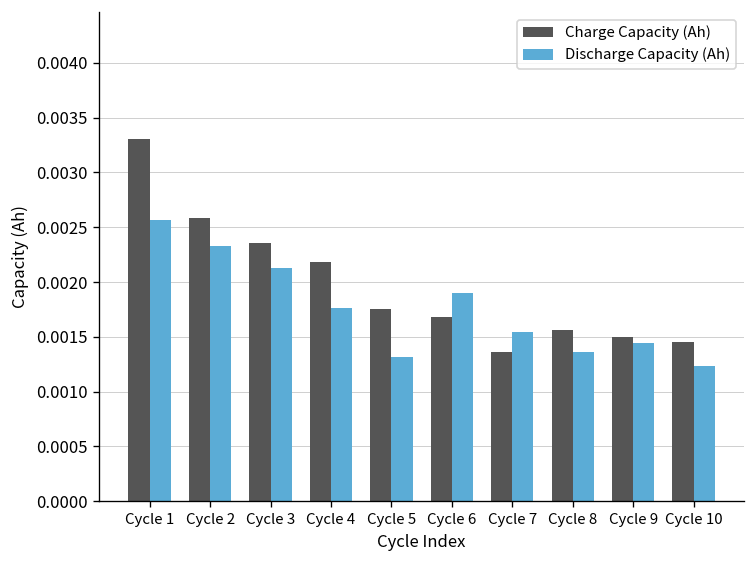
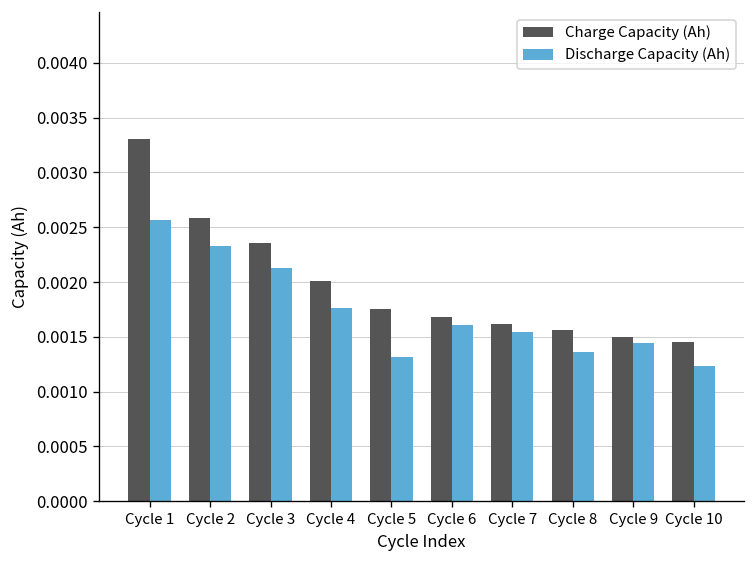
Charge Capacity (Ah), Cycle 4: 0.0022 -> 0.0020
Discharge Capacity (Ah), Cycle 6: 0.0019 -> 0.0016
Charge Capacity (Ah), Cycle 7: 0.0014 -> 0.0016
